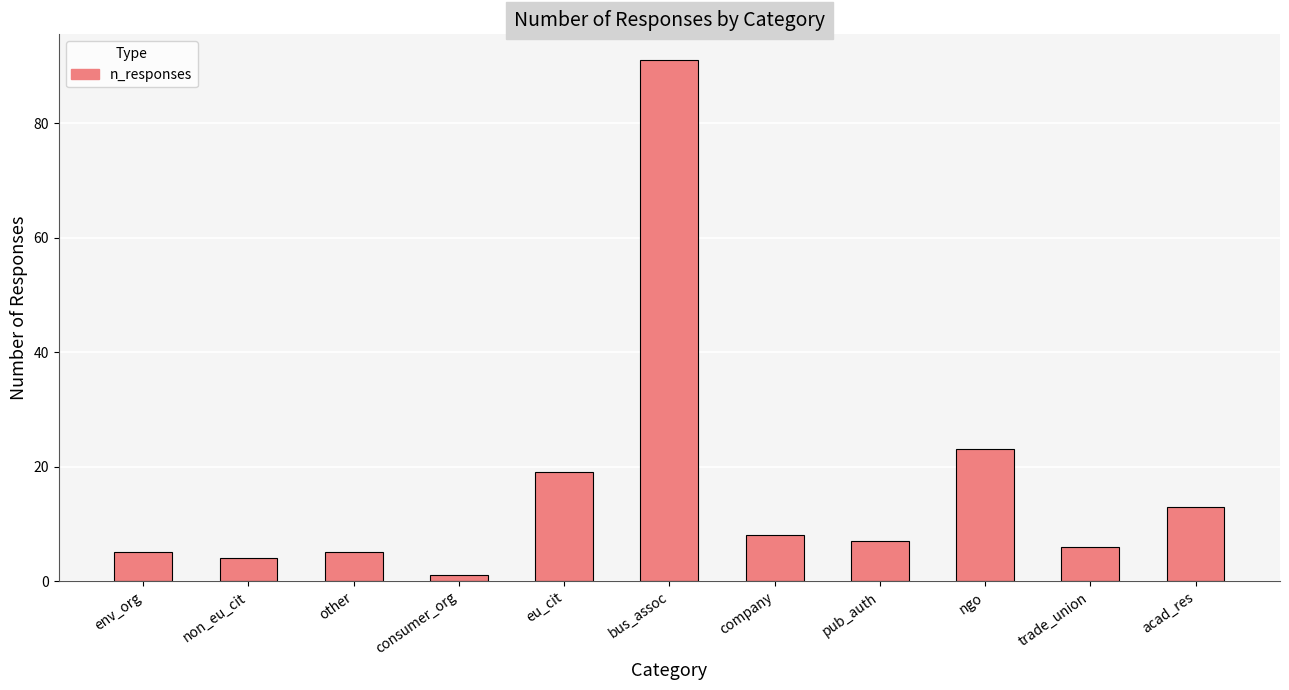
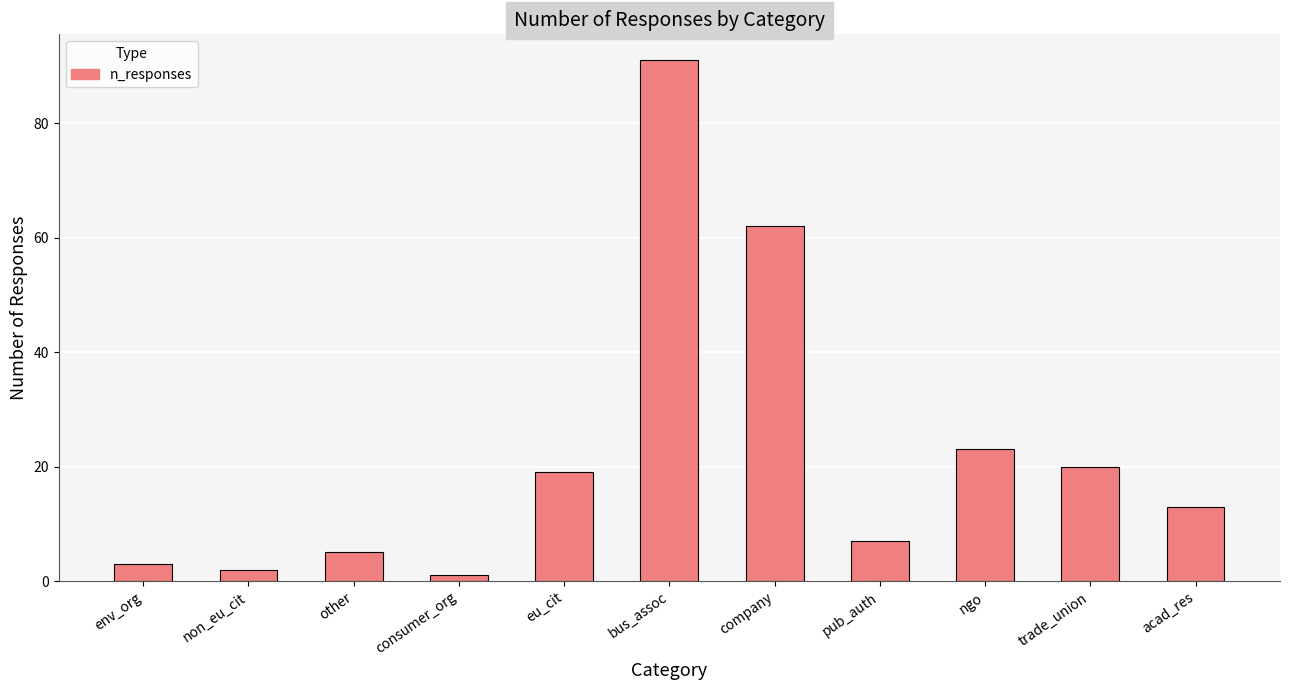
env_org: 5 -> 3
non_eu_cit: 4 -> 2
company: 8 -> 62
trade_union: 6 -> 20
